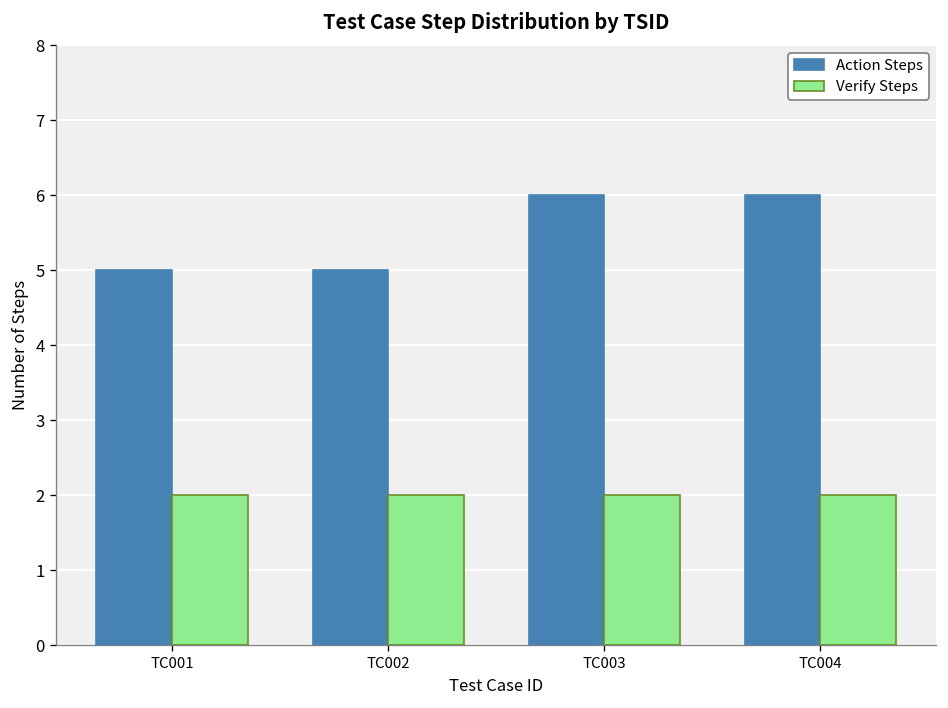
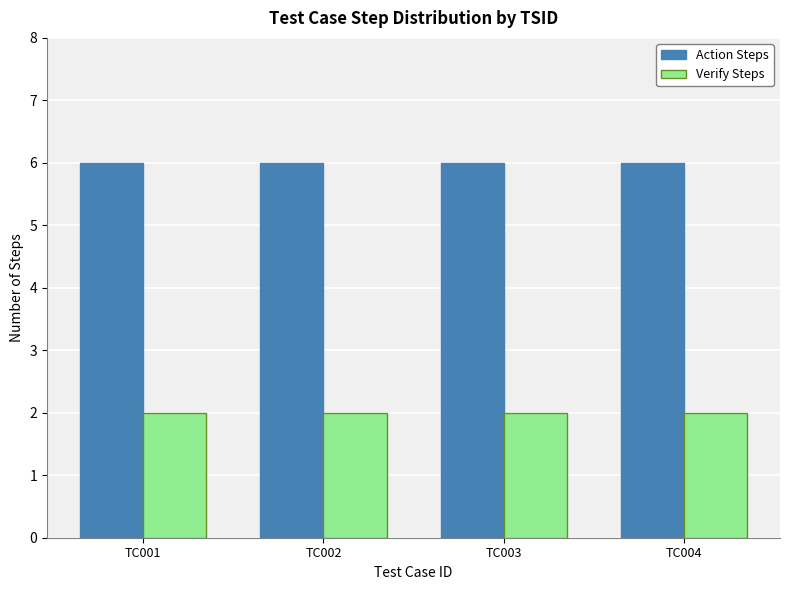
Action Steps, TC001: 5 -> 6
Action Steps, TC002: 5 -> 6
